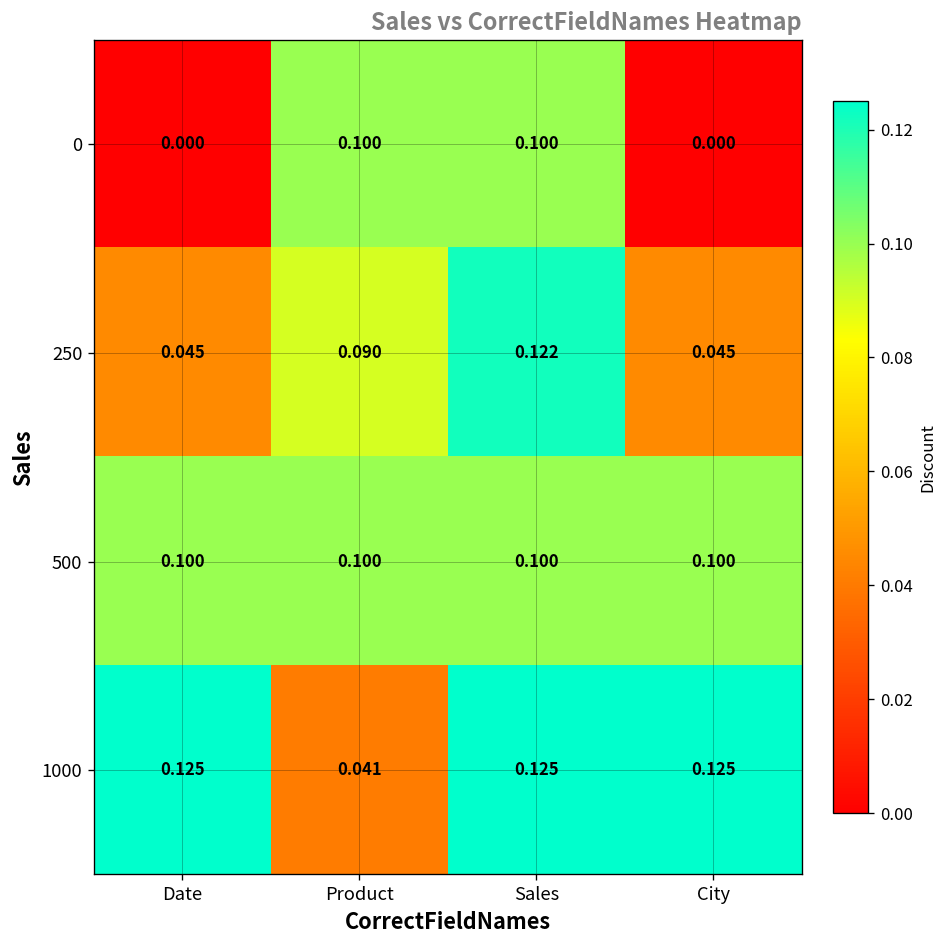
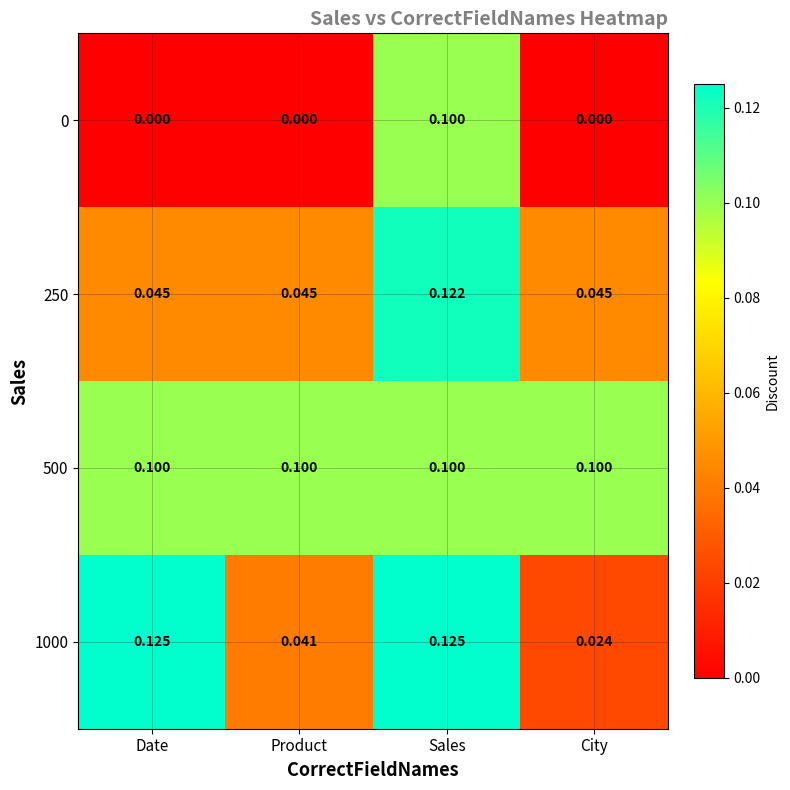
0, Product: 0.100 -> 0.000
250, Product: 0.090 -> 0.045
1000, City: 0.125 -> 0.024
